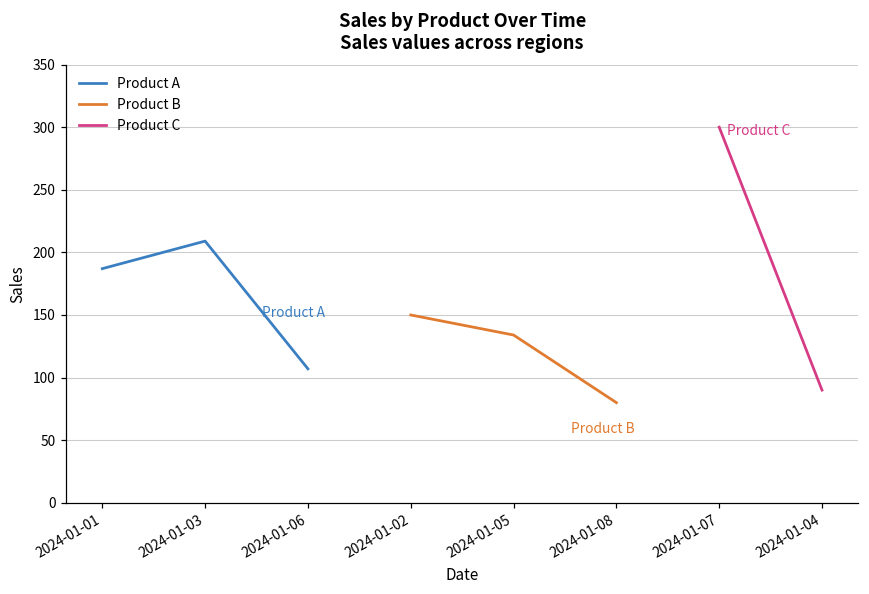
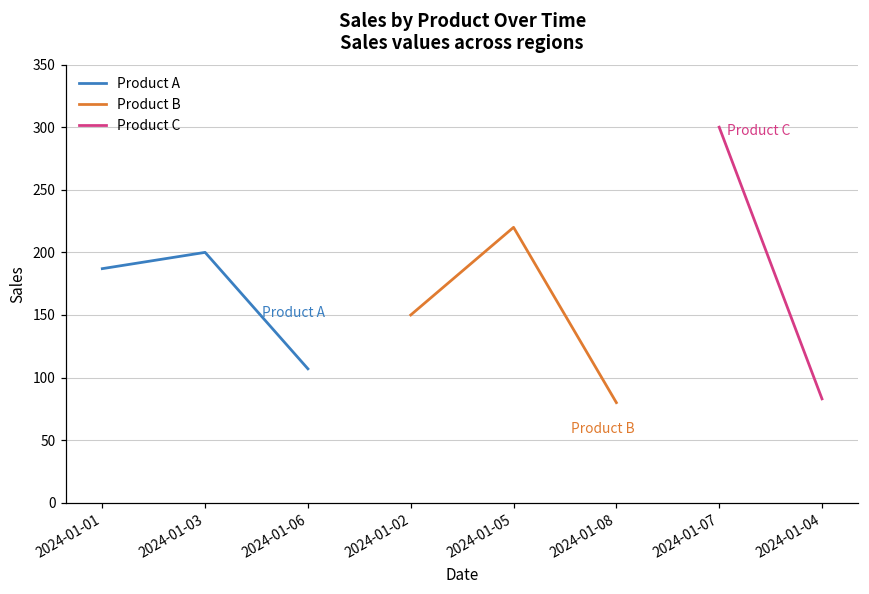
Product A, 2024-01-03: 209 -> 200
Product B, 2024-01-05: 134 -> 220
Product C, 2024-01-04: 90 -> 83
